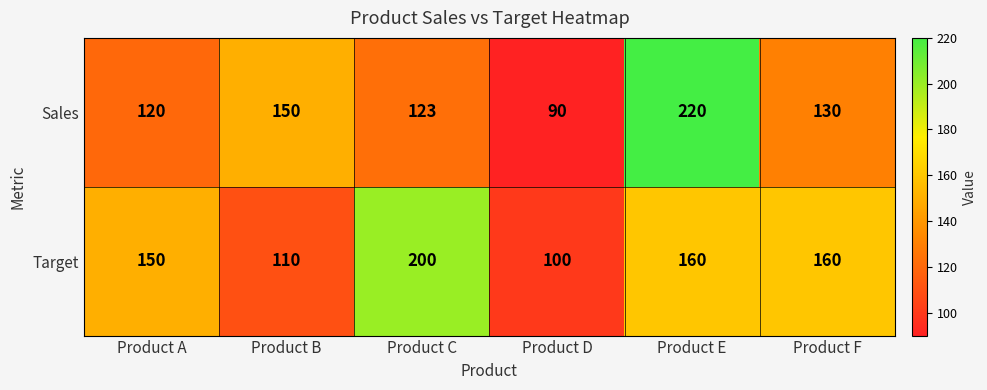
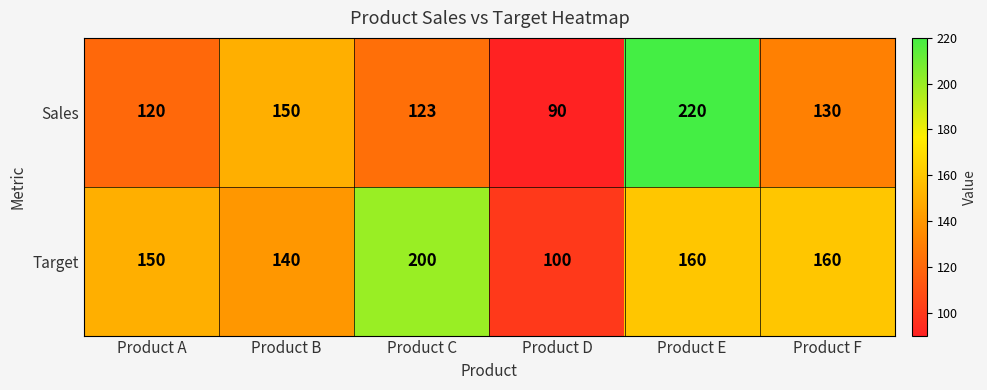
Target, Product B: 110 -> 140
